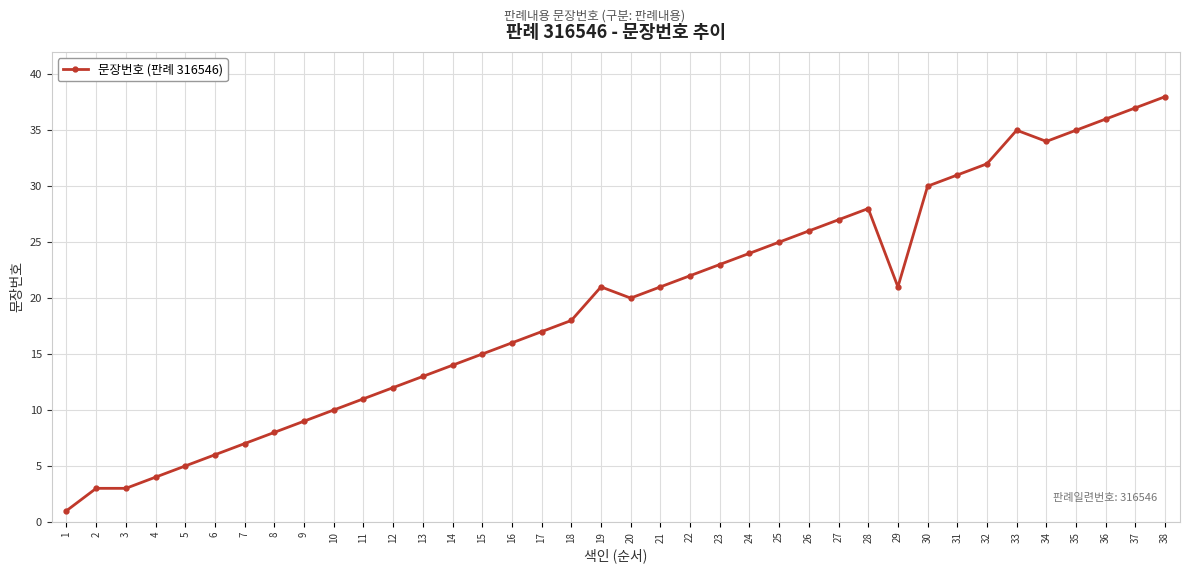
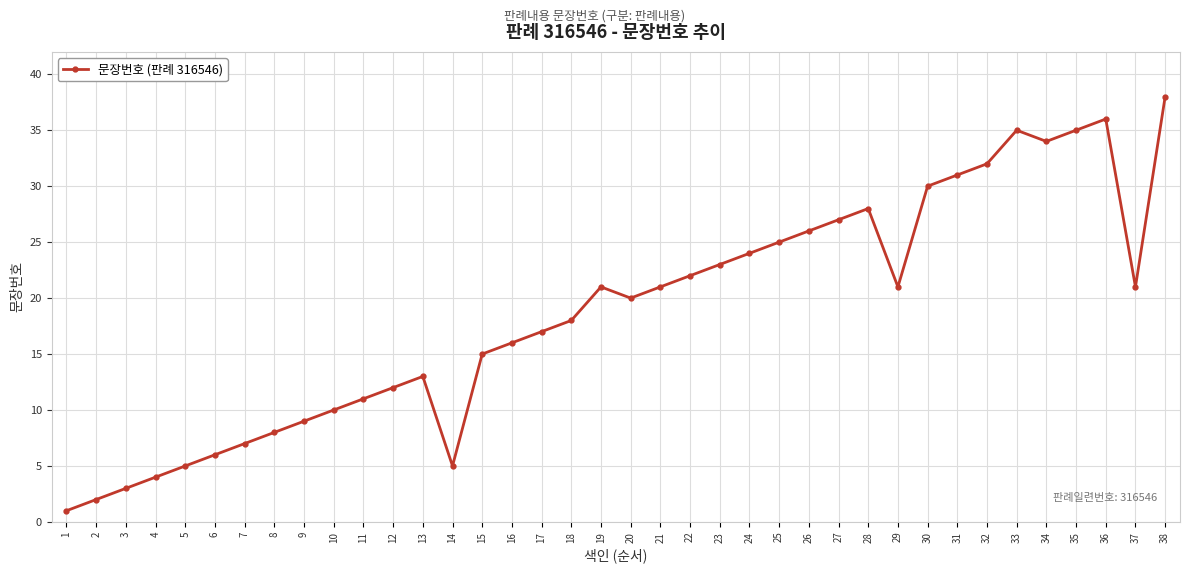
2: 3 -> 2
14: 14 -> 5
37: 37 -> 21
